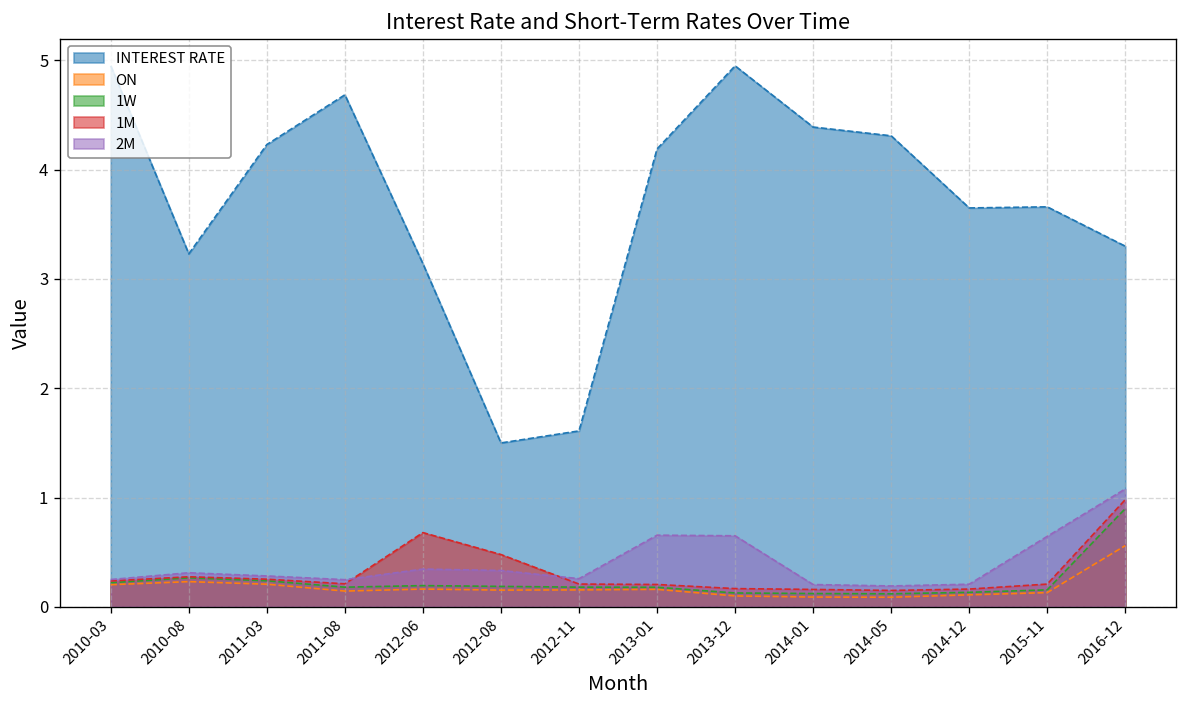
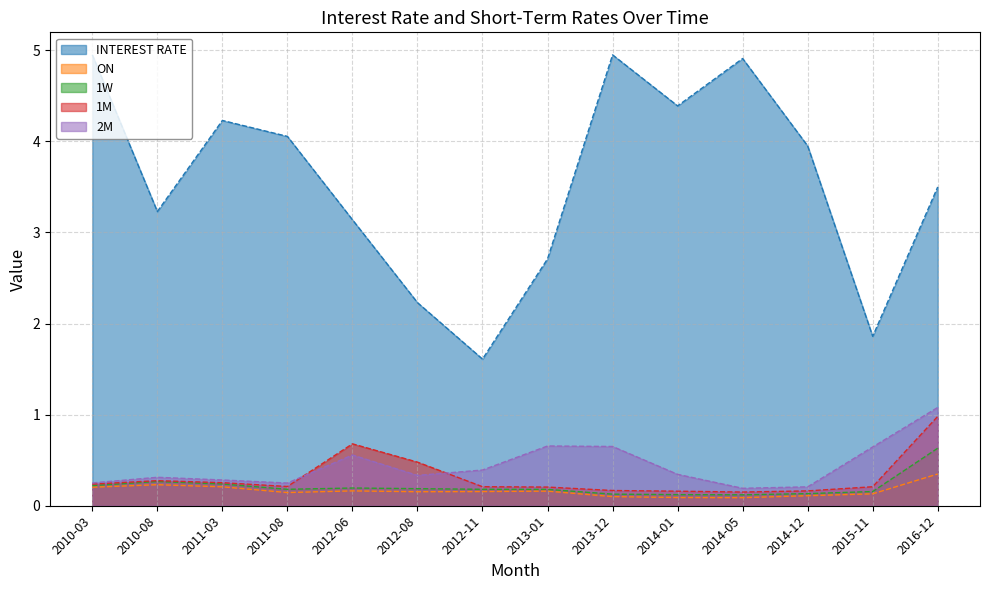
INTEREST RATE, 2011-08: 4.7 -> 4.1
2M, 2012-06: 0.3 -> 0.6
INTEREST RATE, 2012-08: 1.5 -> 2.2
2M, 2012-11: 0.3 -> 0.4
INTEREST RATE, 2013-01: 4.2 -> 2.7
2M, 2014-01: 0.2 -> 0.3
INTEREST RATE, 2014-05: 4.3 -> 4.9
INTEREST RATE, 2014-12: 3.7 -> 4.0
INTEREST RATE, 2015-11: 3.7 -> 1.9
INTEREST RATE, 2016-12: 3.3 -> 3.5
ON, 2016-12: 0.6 -> 0.3
1W, 2016-12: 0.9 -> 0.6
